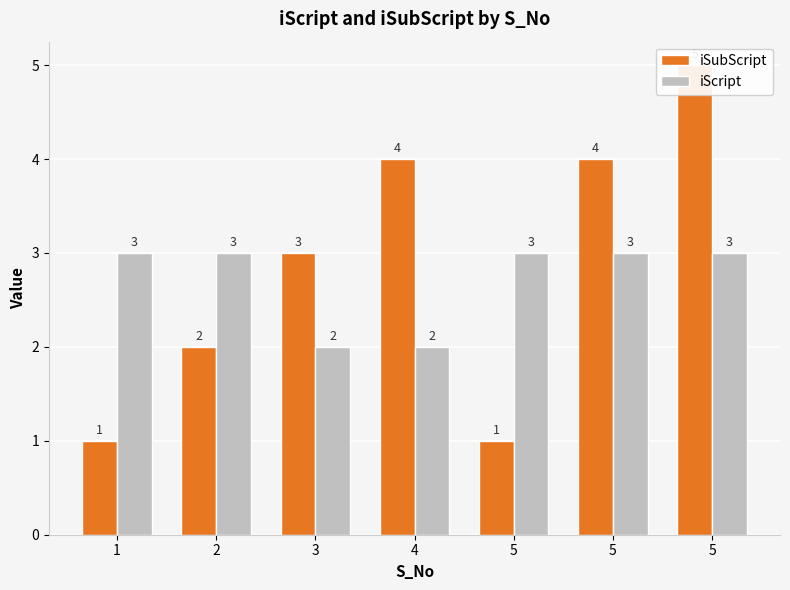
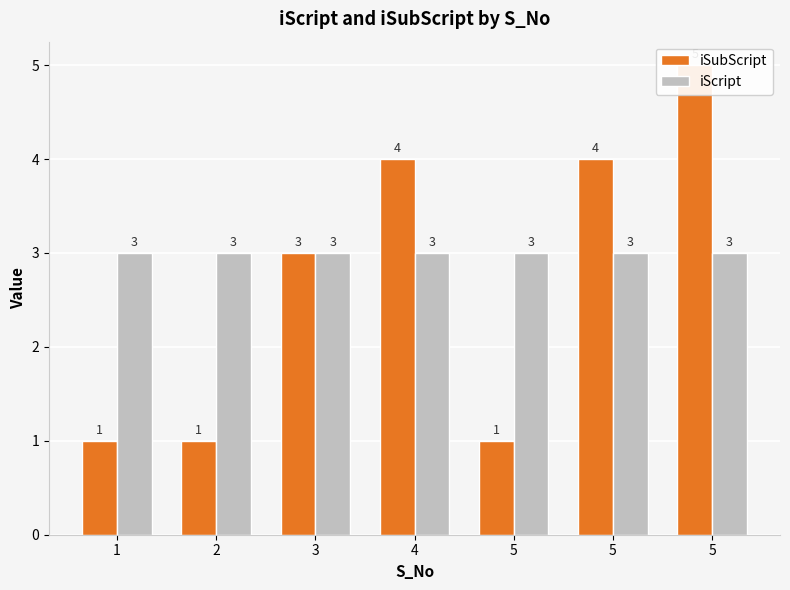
iSubScript, 2: 2 -> 1
iScript, 3: 2 -> 3
iScript, 4: 2 -> 3
